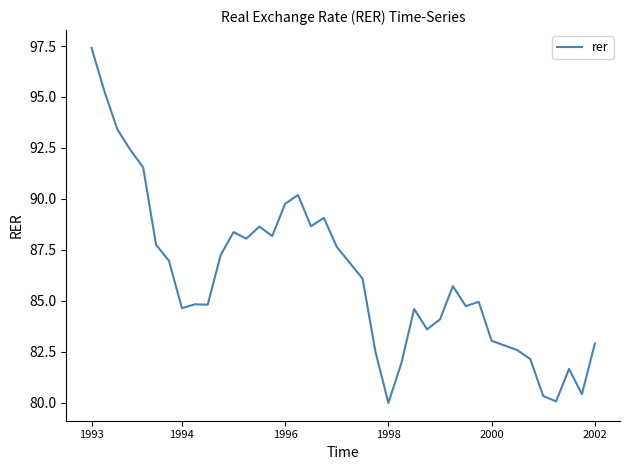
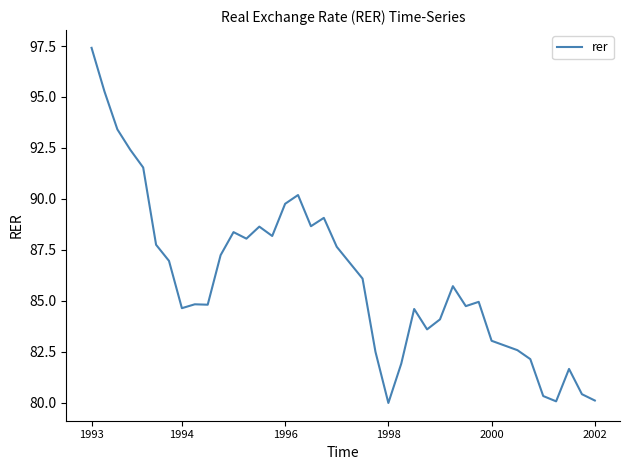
2002: 82.9 -> 80.1
